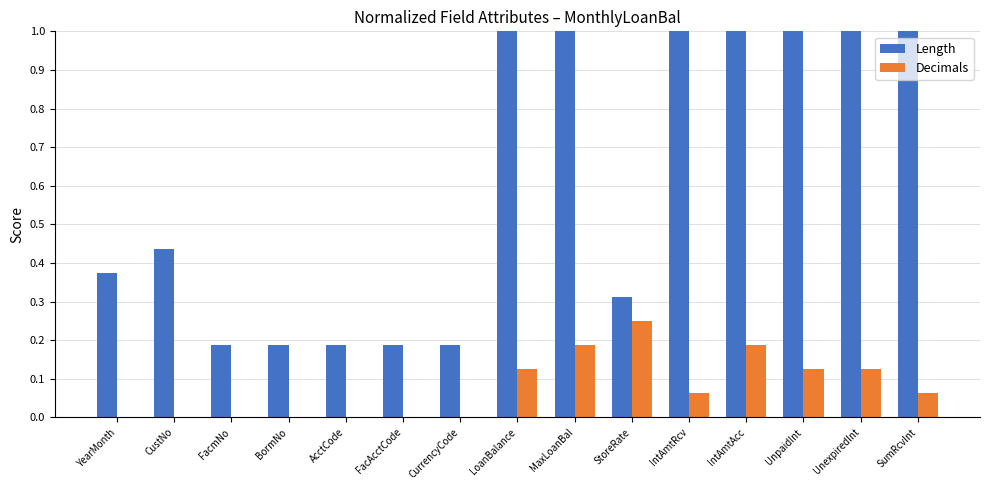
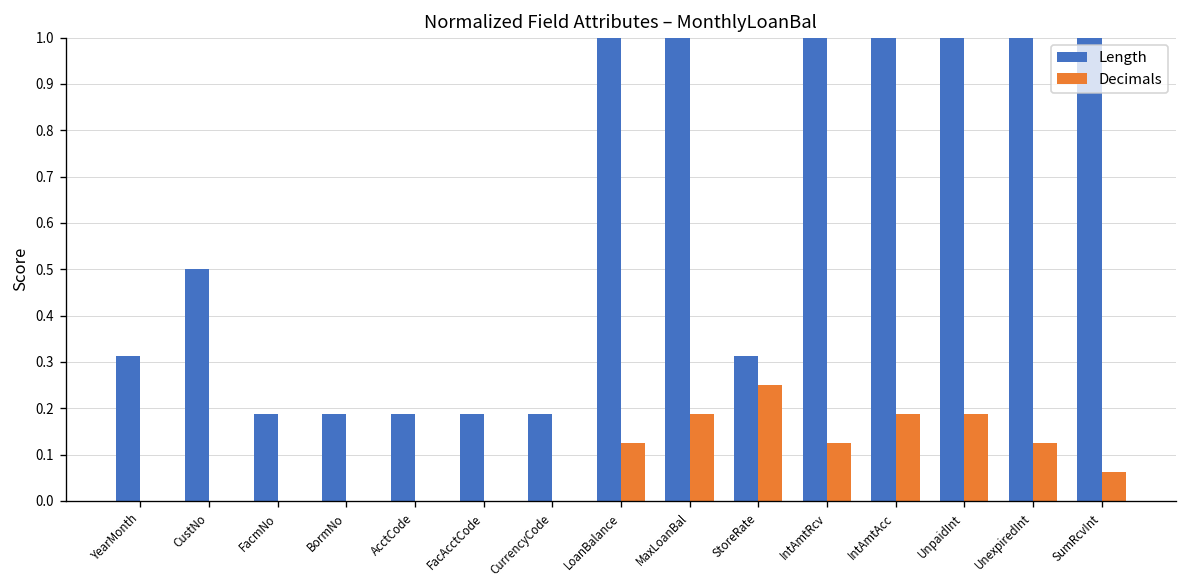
Length, YearMonth: 0.38 -> 0.31
Length, CustNo: 0.44 -> 0.50
Decimals, IntAmtRcv: 0.06 -> 0.13
Decimals, UnpaidInt: 0.13 -> 0.19
